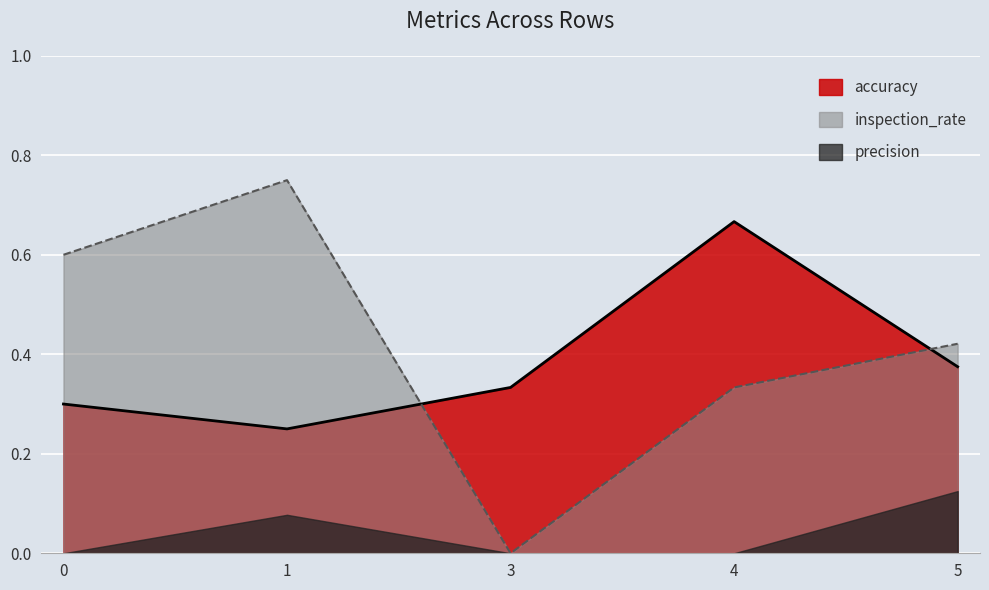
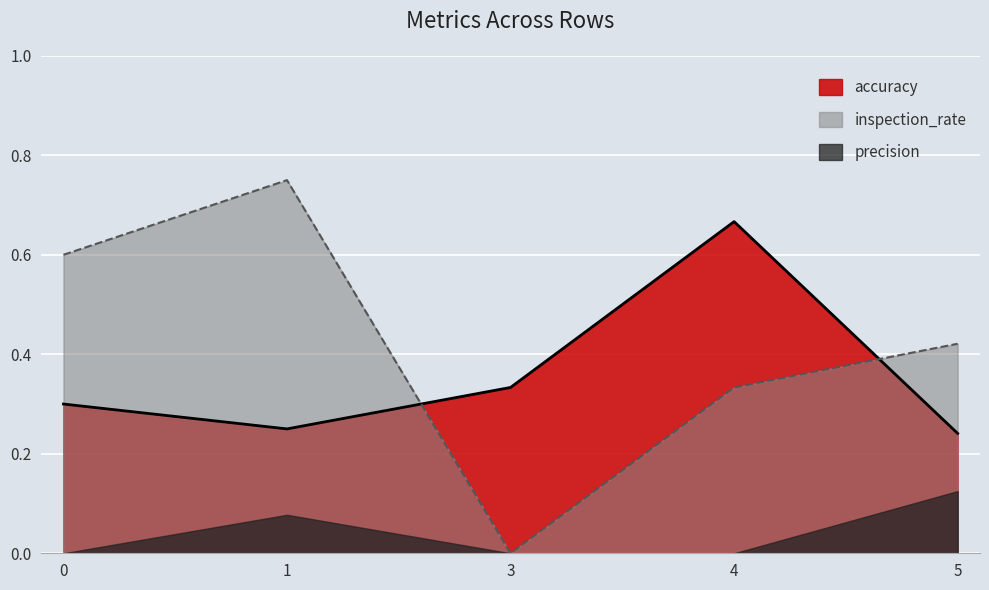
accuracy, 5: 0.38 -> 0.24
